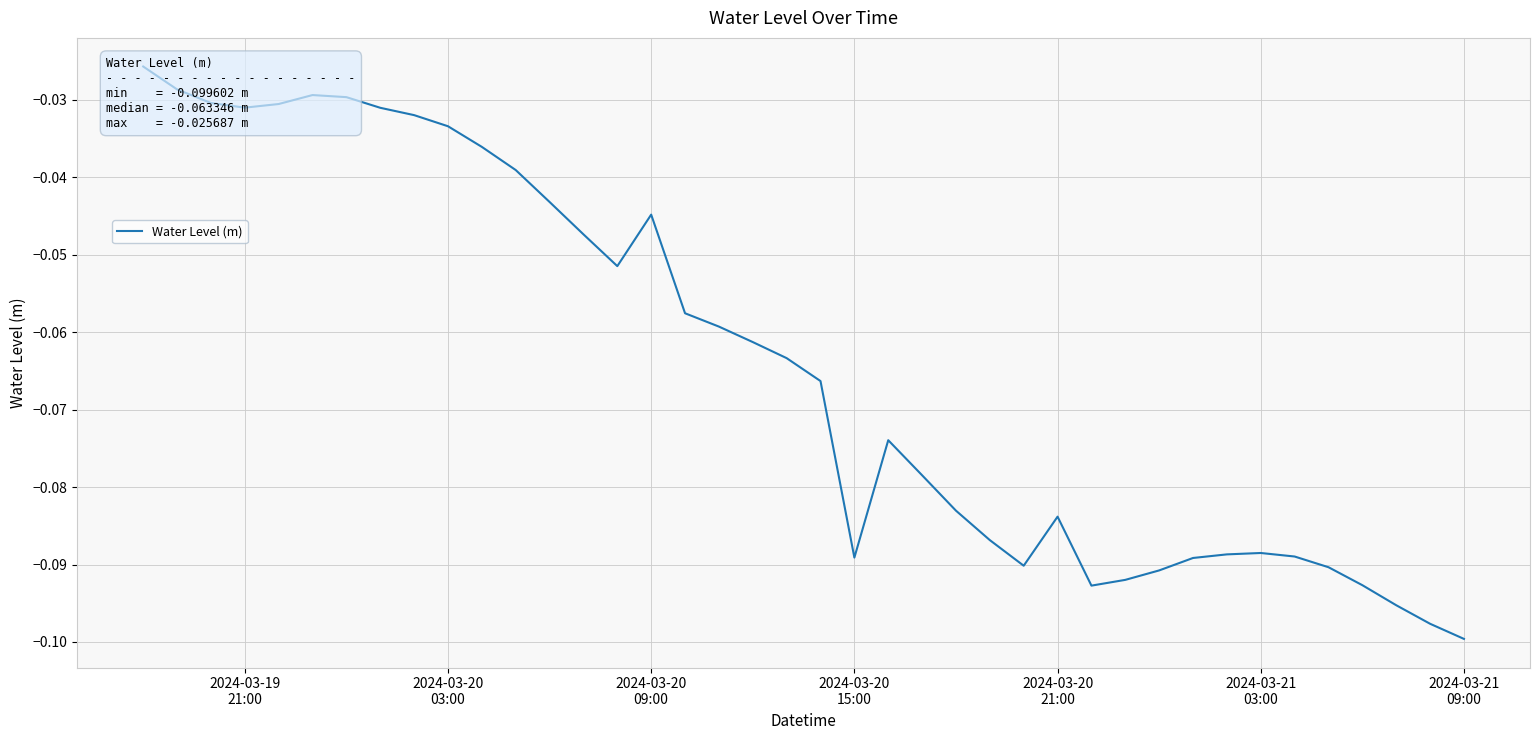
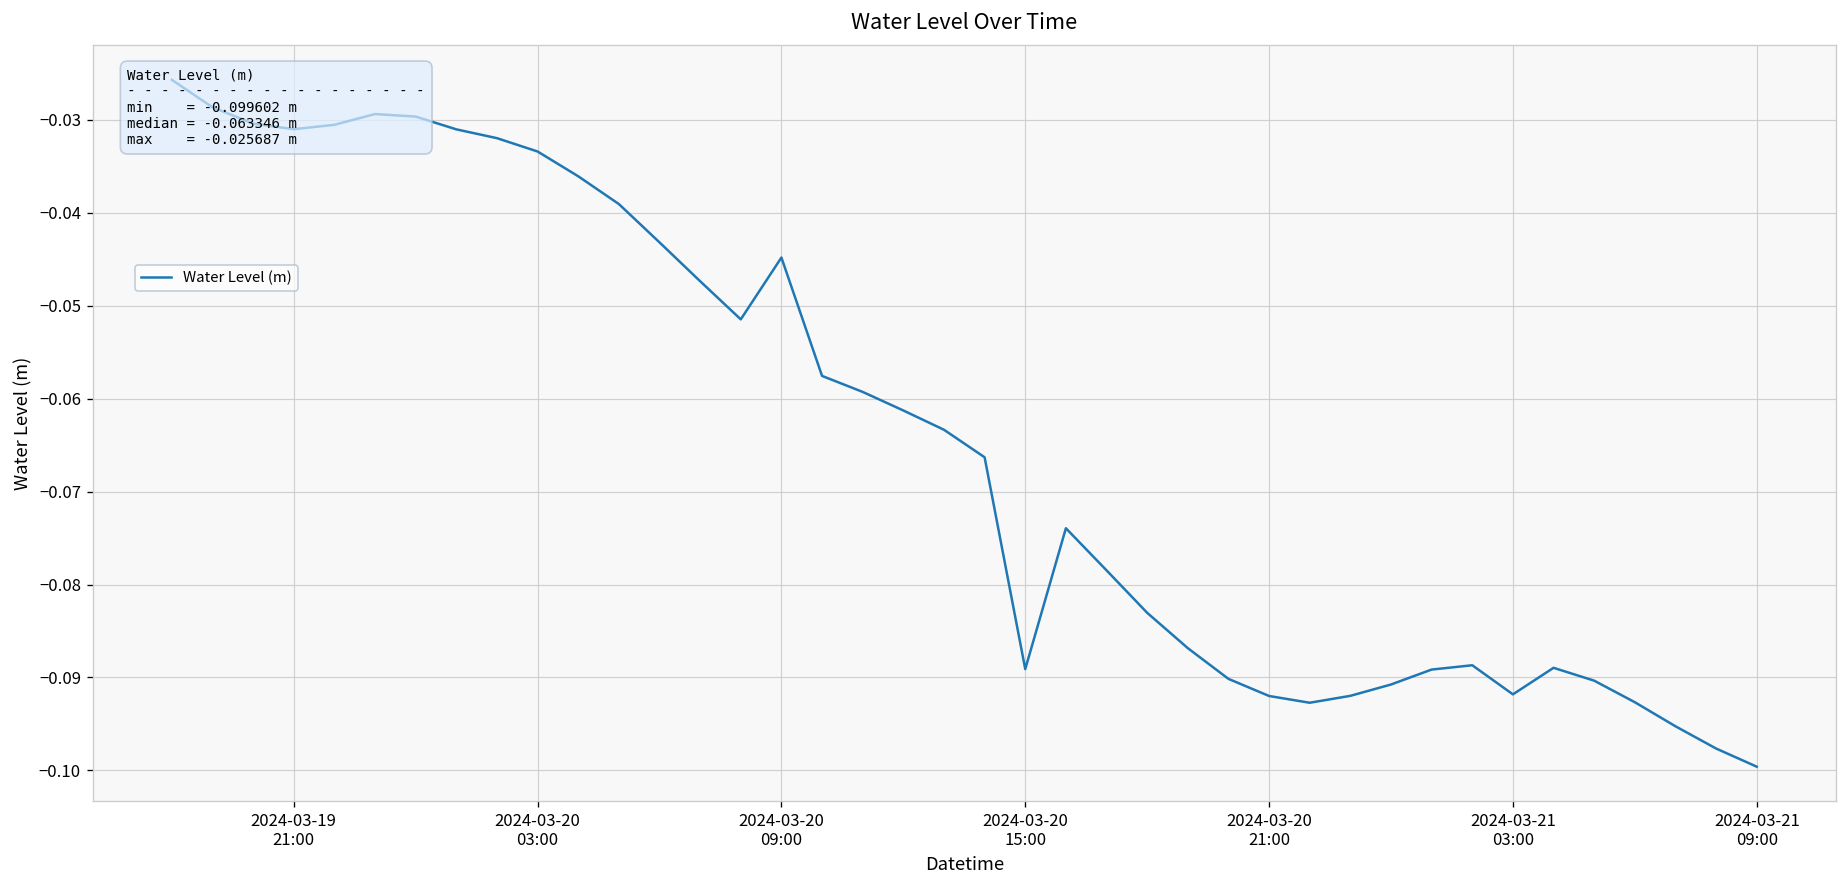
2024-03-20 21:00: -0.084 -> -0.092
2024-03-21 03:00: -0.089 -> -0.092
